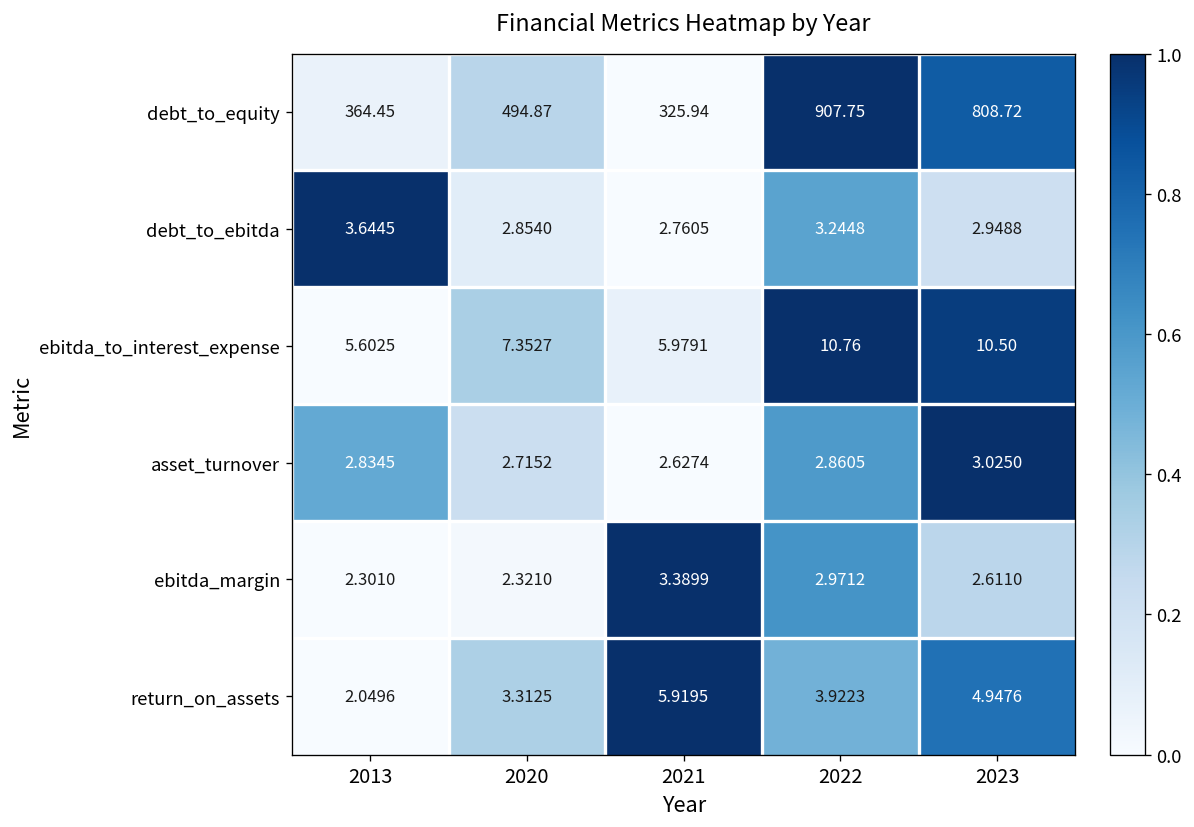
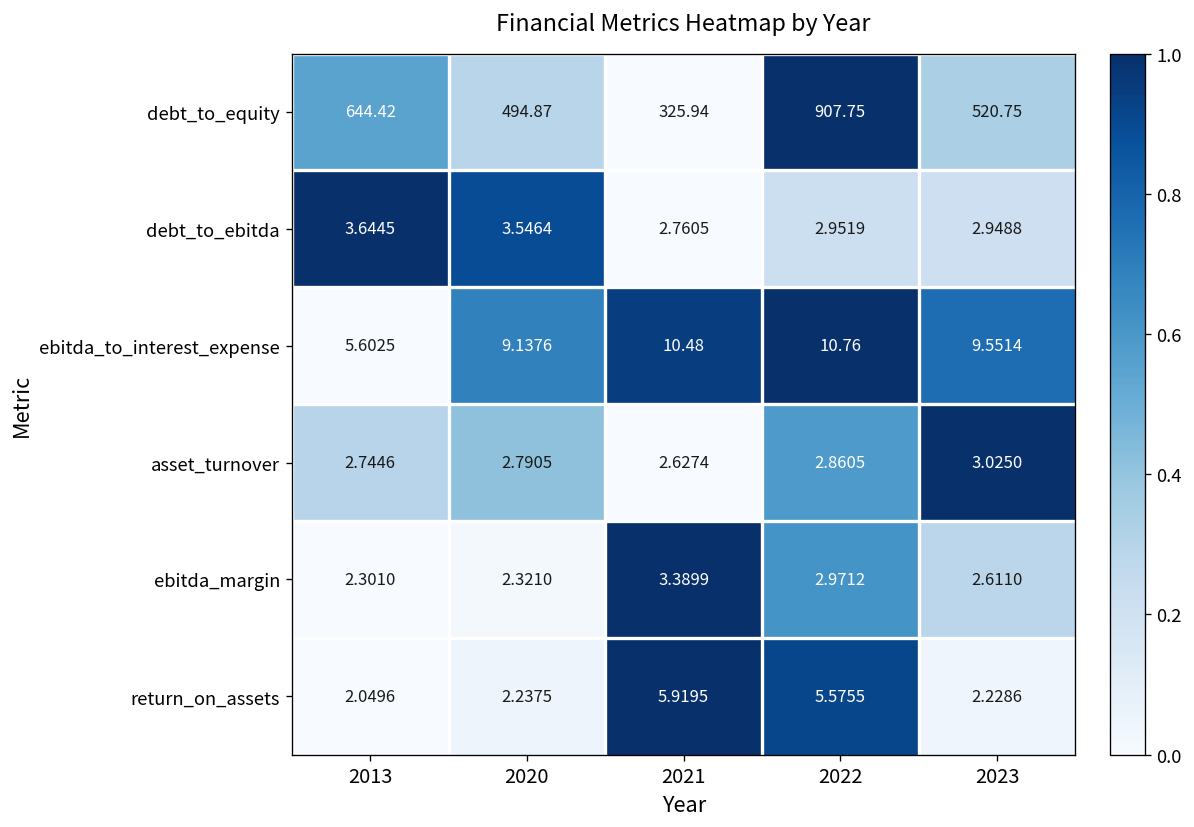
debt_to_equity, 2013: 364.45 -> 644.42
debt_to_equity, 2023: 808.72 -> 520.75
debt_to_ebitda, 2020: 2.8540 -> 3.5464
debt_to_ebitda, 2022: 3.2448 -> 2.9519
ebitda_to_interest_expense, 2020: 7.3527 -> 9.1376
ebitda_to_interest_expense, 2021: 5.9791 -> 10.48
ebitda_to_interest_expense, 2023: 10.50 -> 9.5514
asset_turnover, 2013: 2.8345 -> 2.7446
asset_turnover, 2020: 2.7152 -> 2.7905
return_on_assets, 2020: 3.3125 -> 2.2375
return_on_assets, 2022: 3.9223 -> 5.5755
return_on_assets, 2023: 4.9476 -> 2.2286
